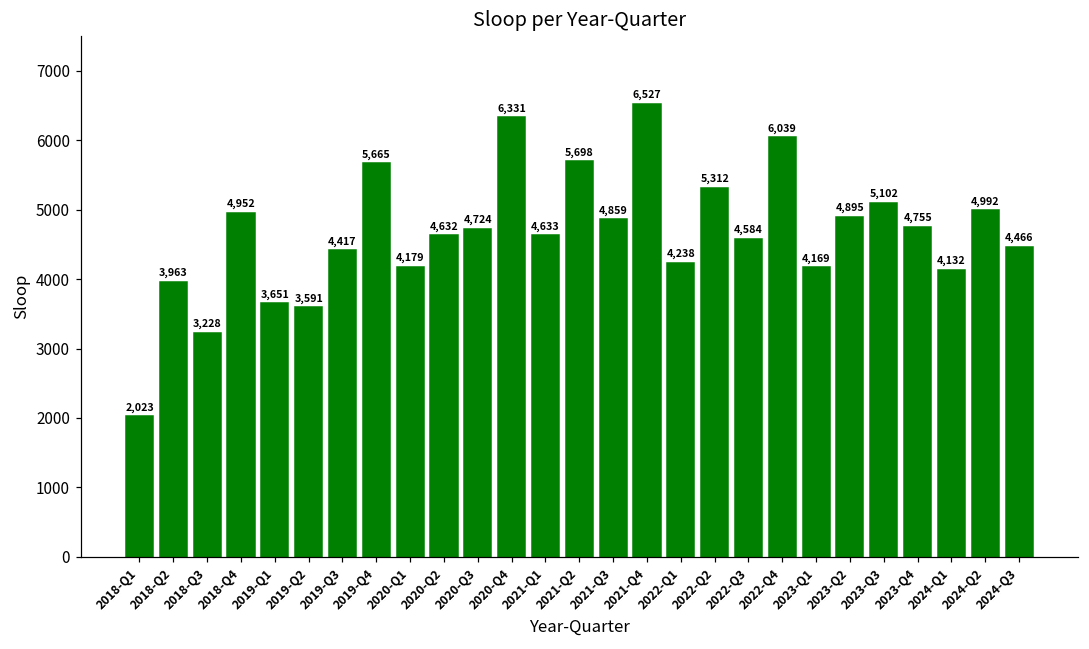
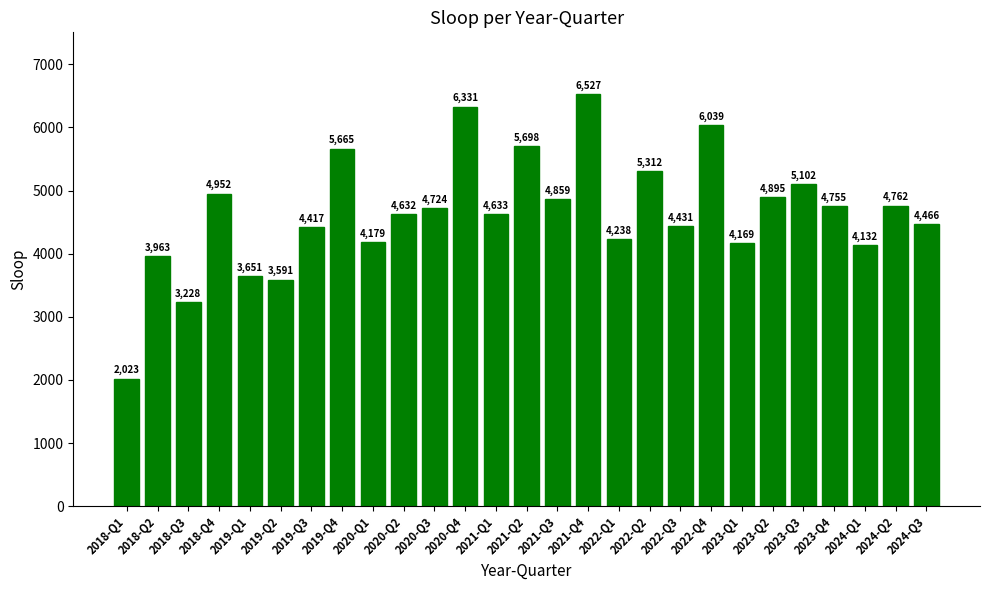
2022-Q3: 4,584 -> 4,431
2024-Q2: 4,992 -> 4,762
